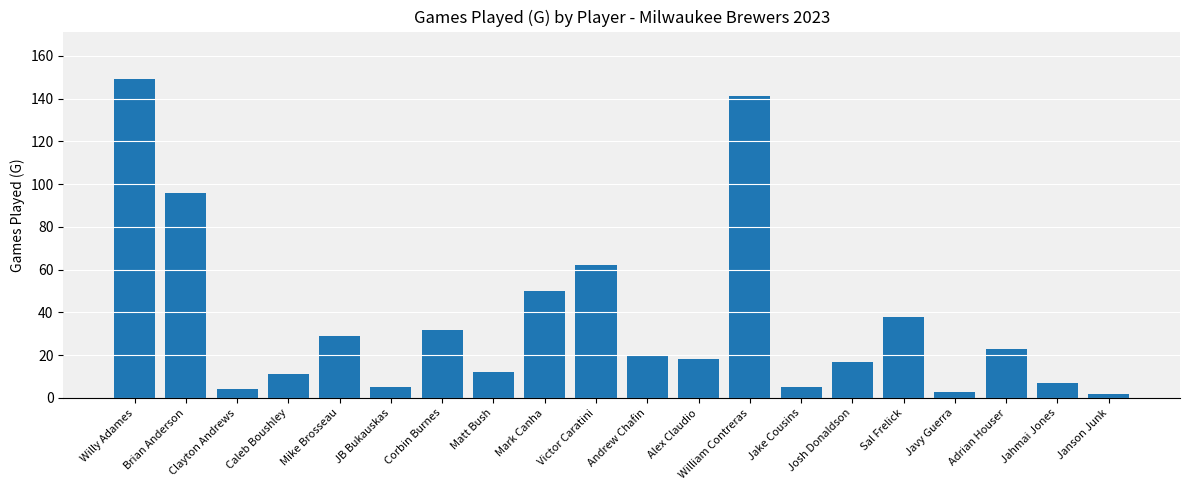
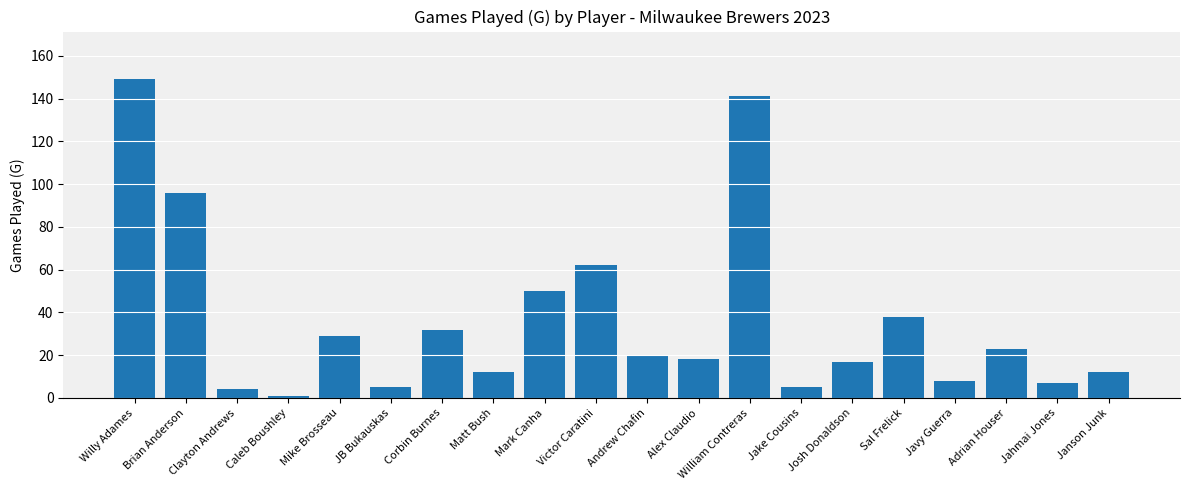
Caleb Boushley: 11 -> 1
Javy Guerra: 3 -> 8
Janson Junk: 2 -> 12
